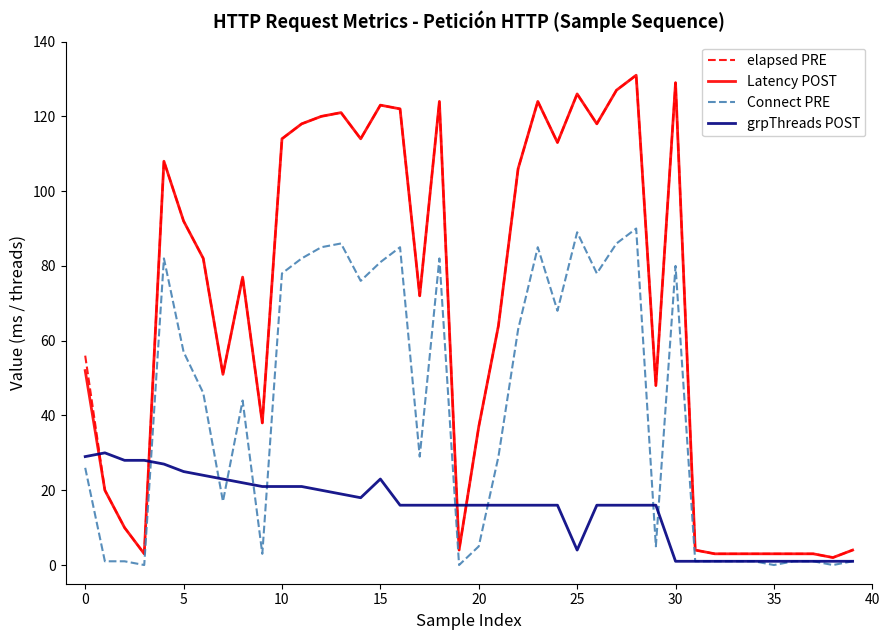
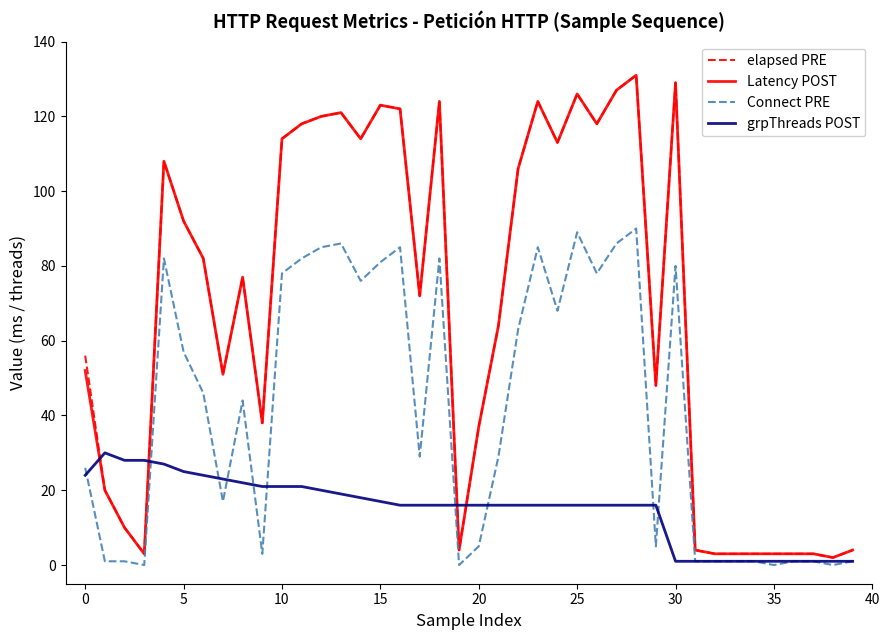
grpThreads POST, 0: 29 -> 24
grpThreads POST, 15: 23 -> 17
grpThreads POST, 25: 4 -> 16
